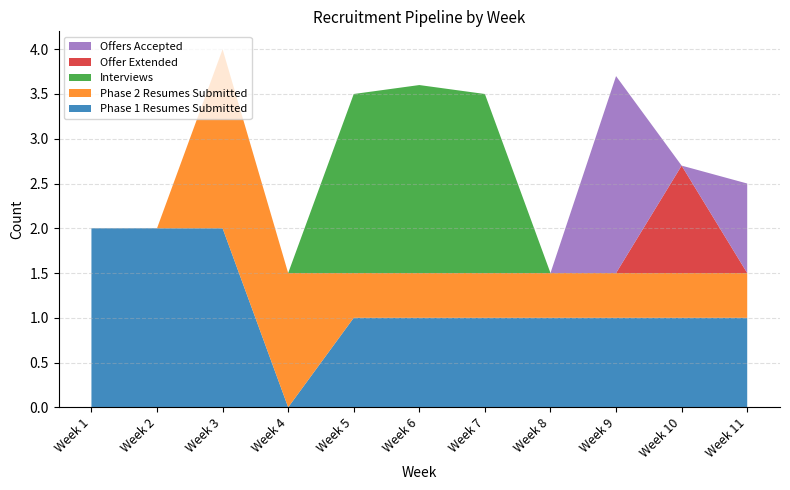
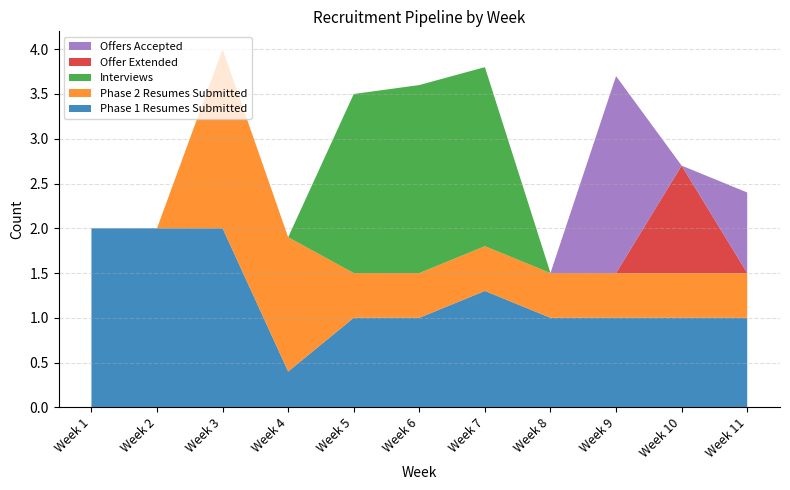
Phase 1 Resumes Submitted, Week 4: 0.0 -> 0.4
Phase 1 Resumes Submitted, Week 7: 1.0 -> 1.3
Offers Accepted, Week 11: 1.0 -> 0.9
